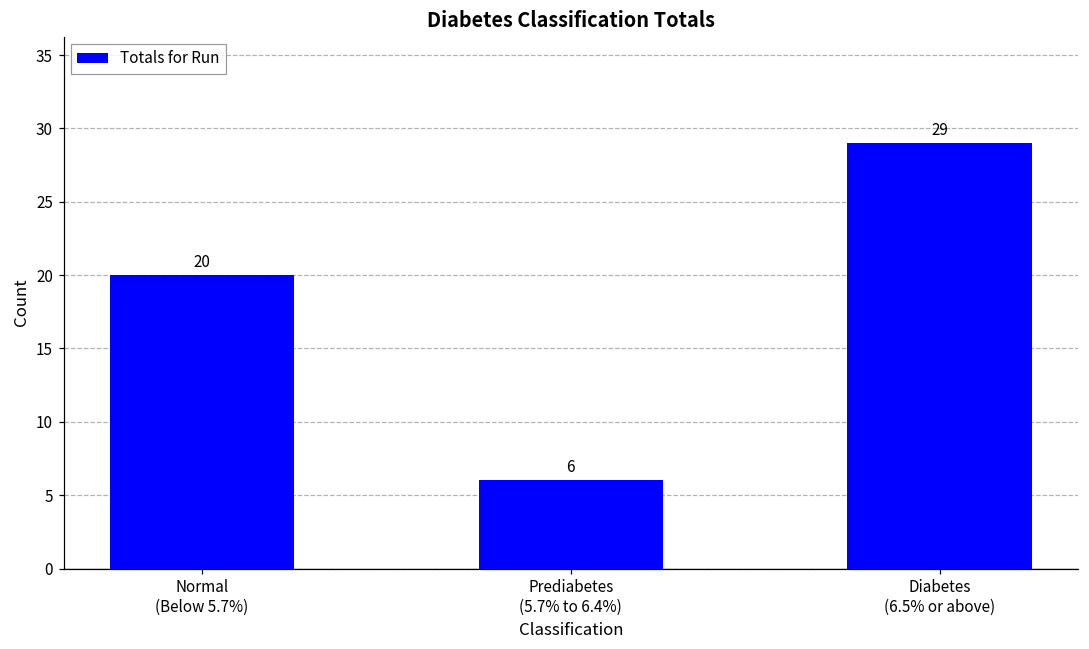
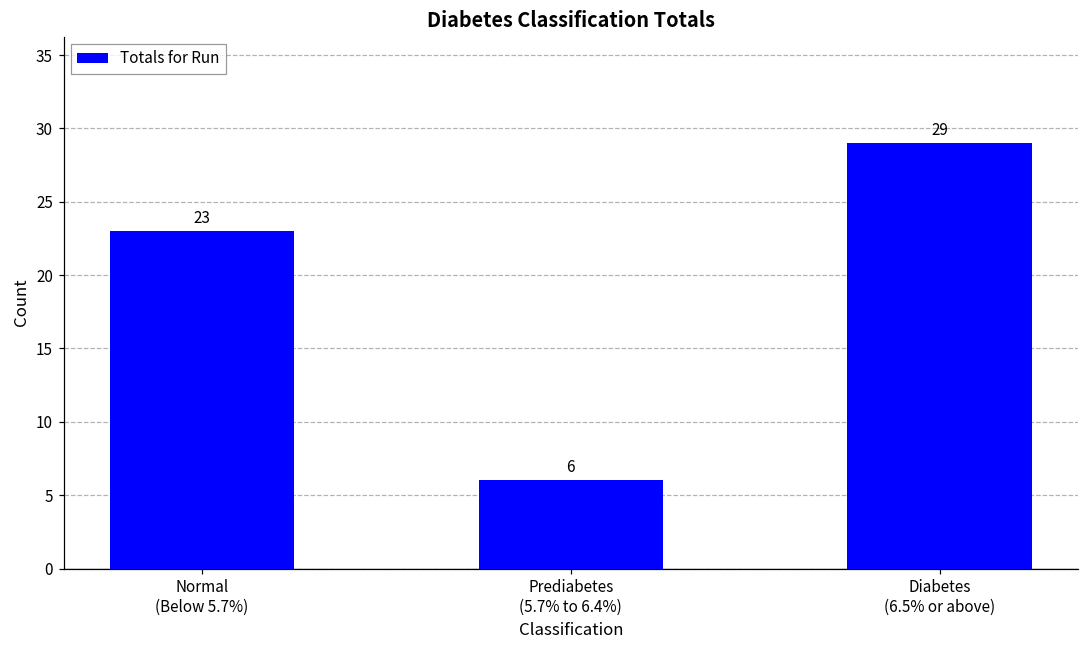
Normal (Below 5.7%): 20 -> 23
